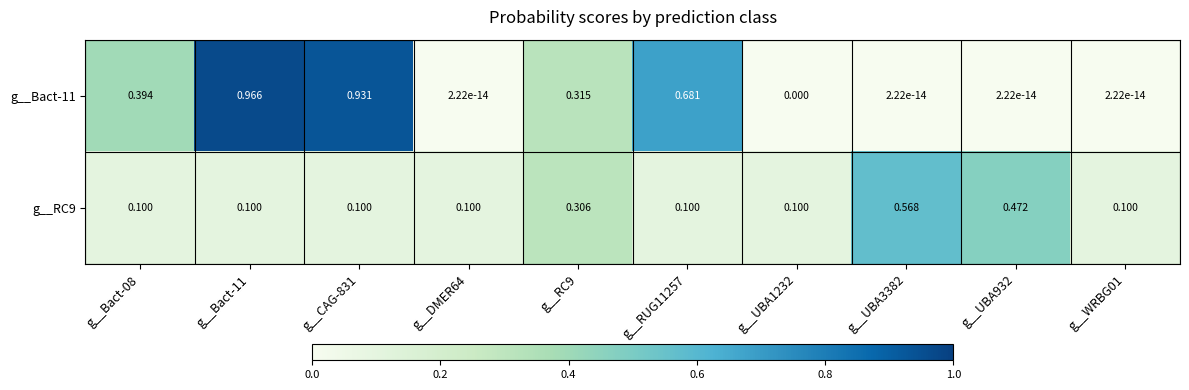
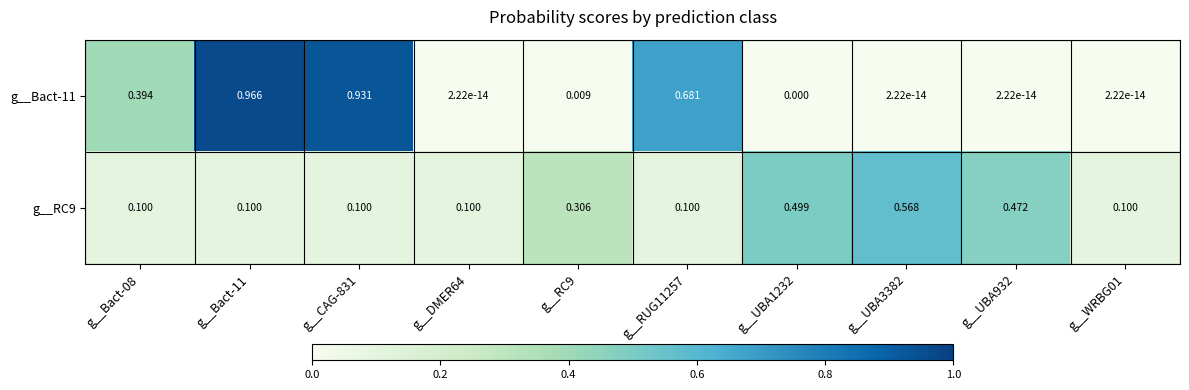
g__Bact-11, g__RC9: 0.315 -> 0.009
g__RC9, g__UBA1232: 0.100 -> 0.499
